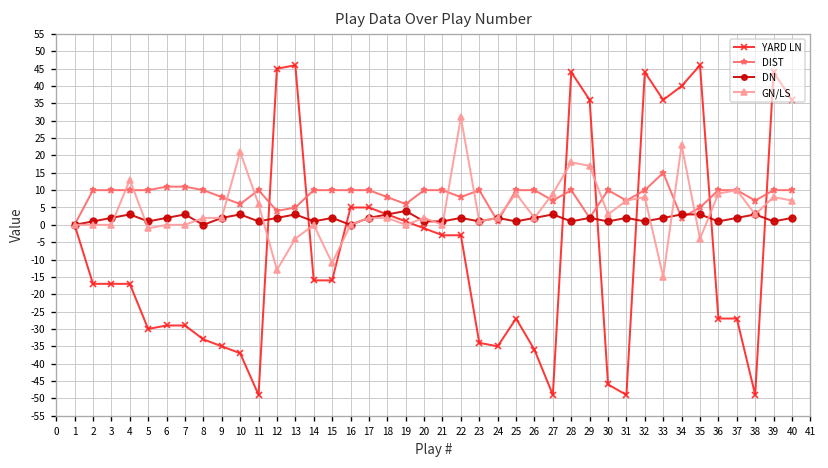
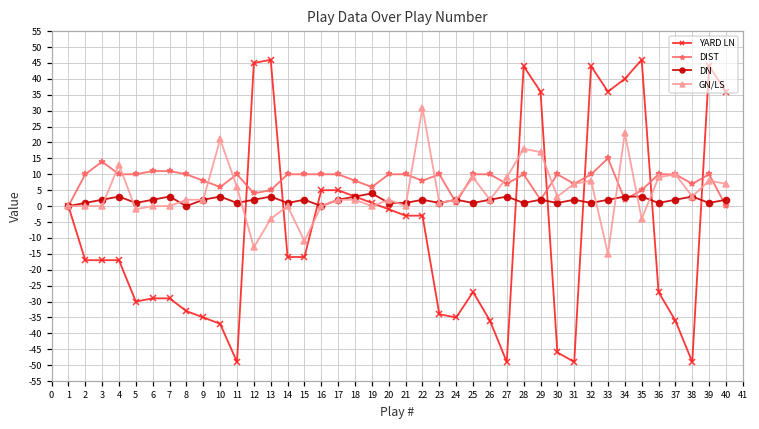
DIST, 3: 10 -> 14
YARD LN, 37: -27 -> -36
DIST, 40: 10 -> 0
